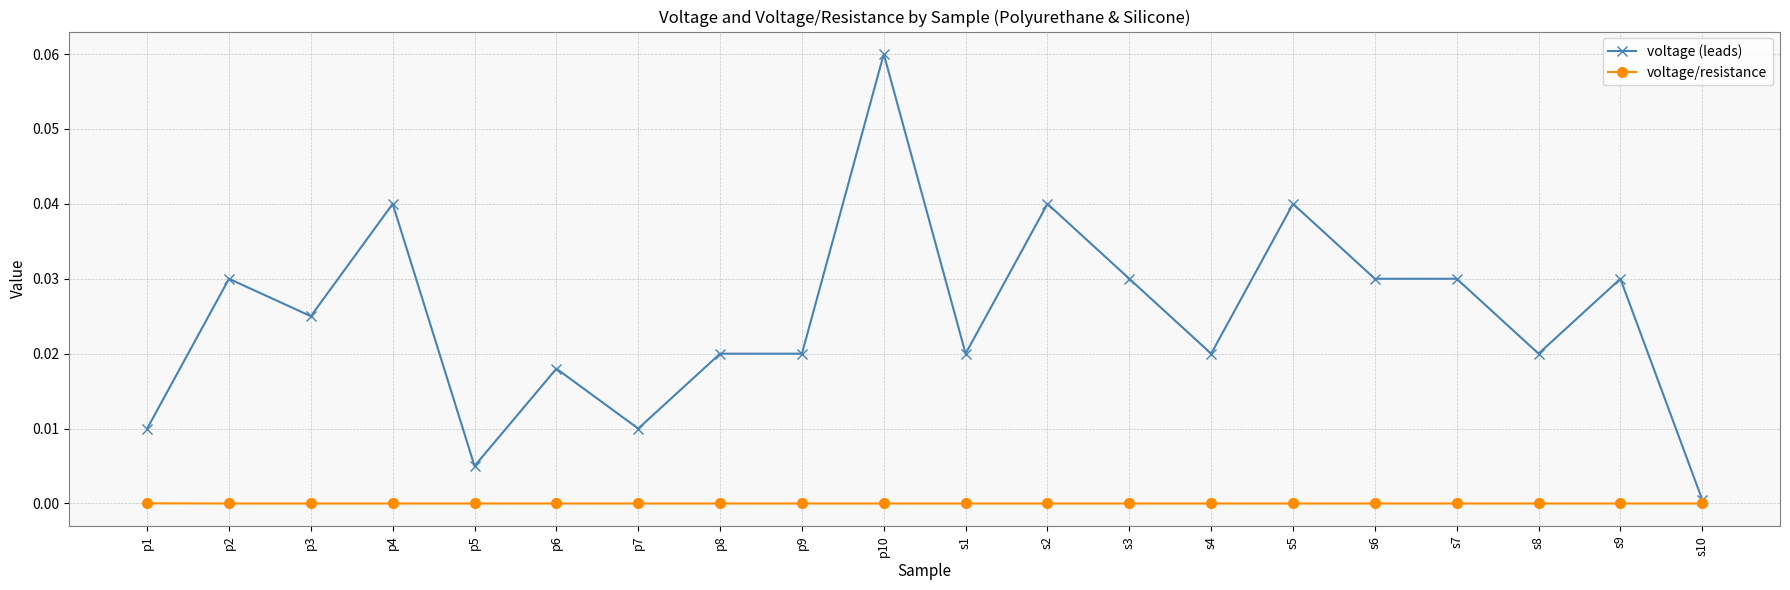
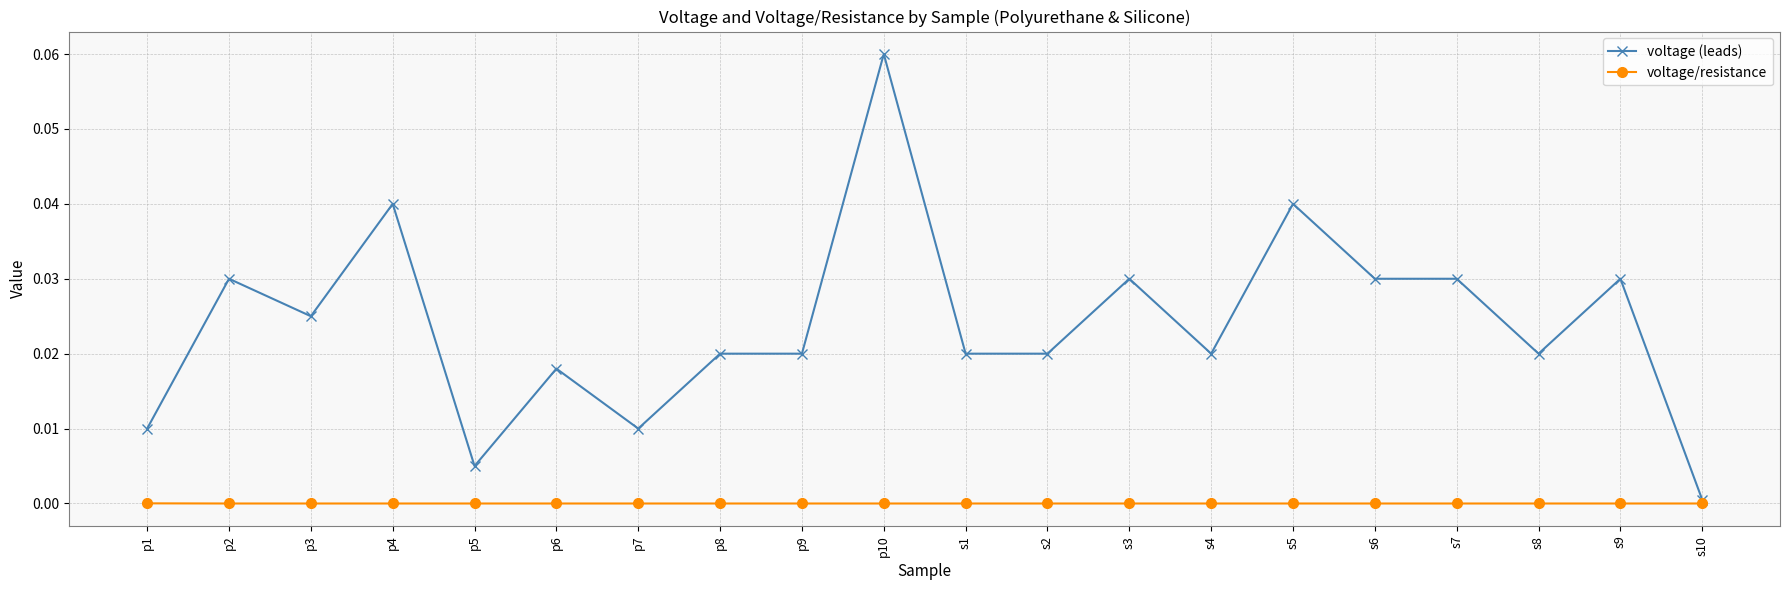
voltage (leads), s2: 0.04 -> 0.02
